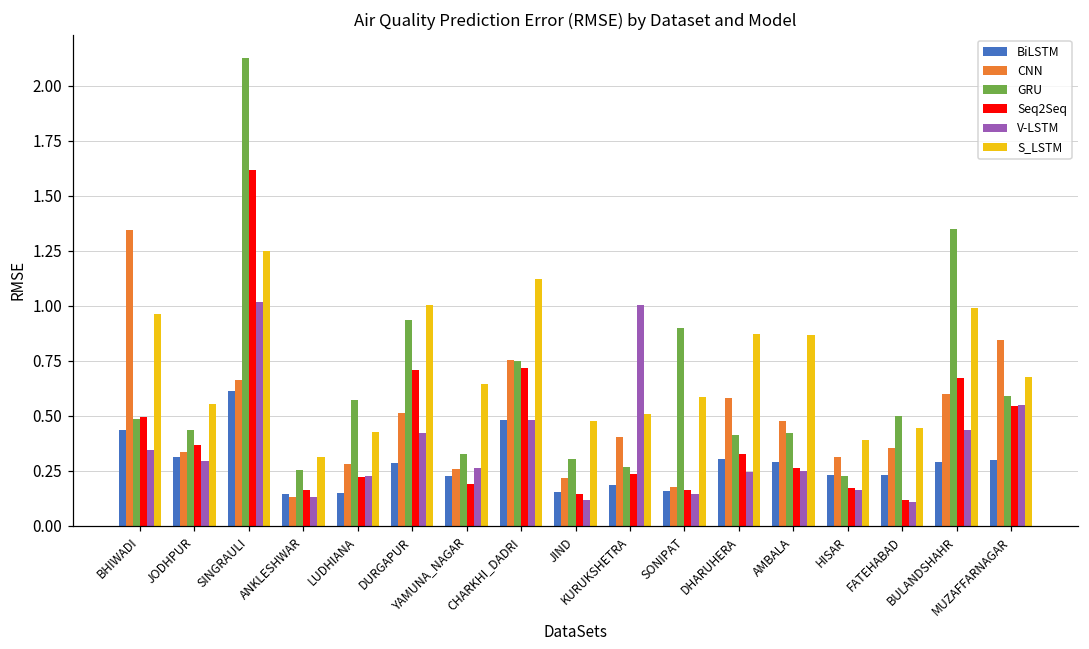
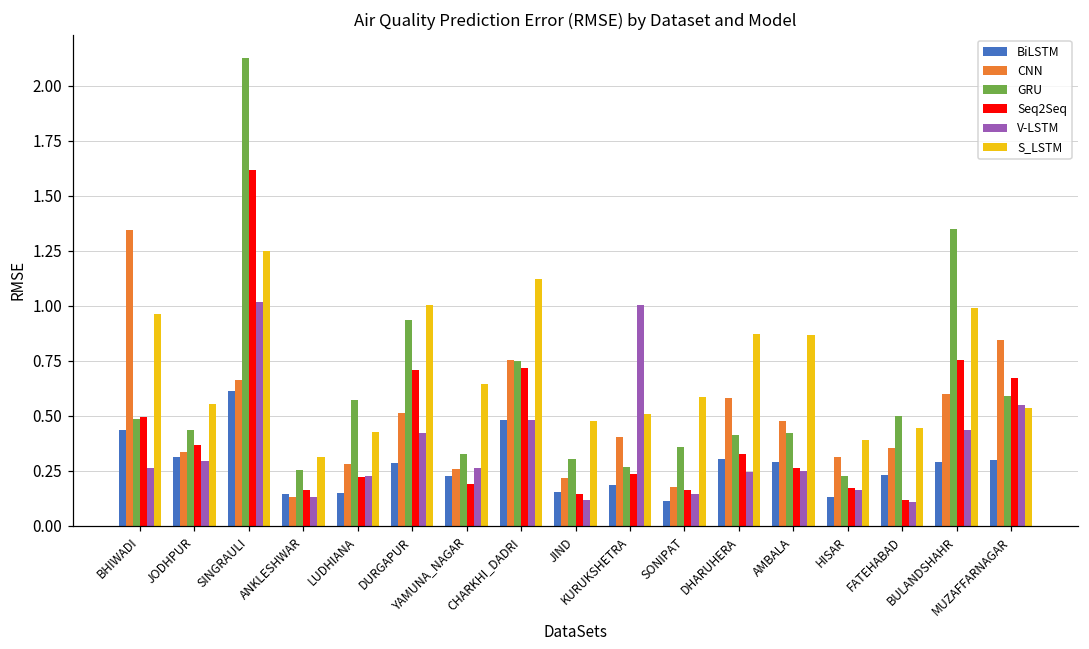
V-LSTM, BHIWADI: 0.35 -> 0.26
BiLSTM, SONIPAT: 0.16 -> 0.11
GRU, SONIPAT: 0.90 -> 0.36
BiLSTM, HISAR: 0.23 -> 0.13
Seq2Seq, BULANDSHAHR: 0.67 -> 0.76
Seq2Seq, MUZAFFARNAGAR: 0.54 -> 0.67
S_LSTM, MUZAFFARNAGAR: 0.68 -> 0.53
